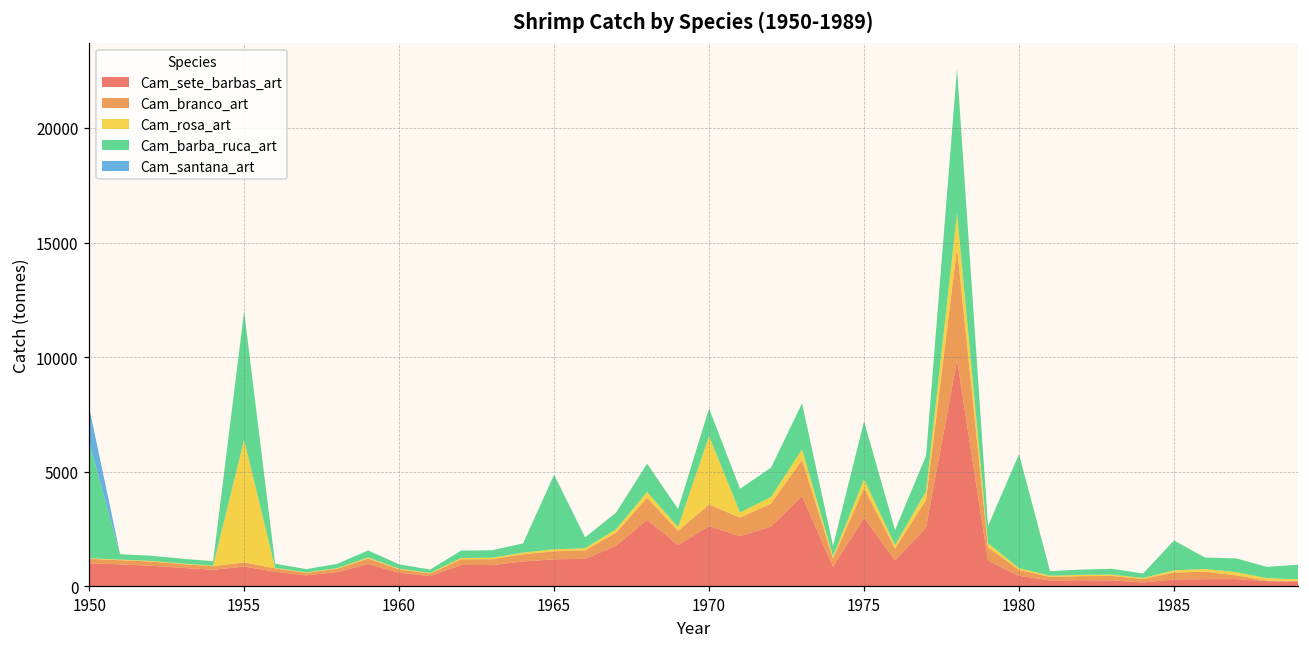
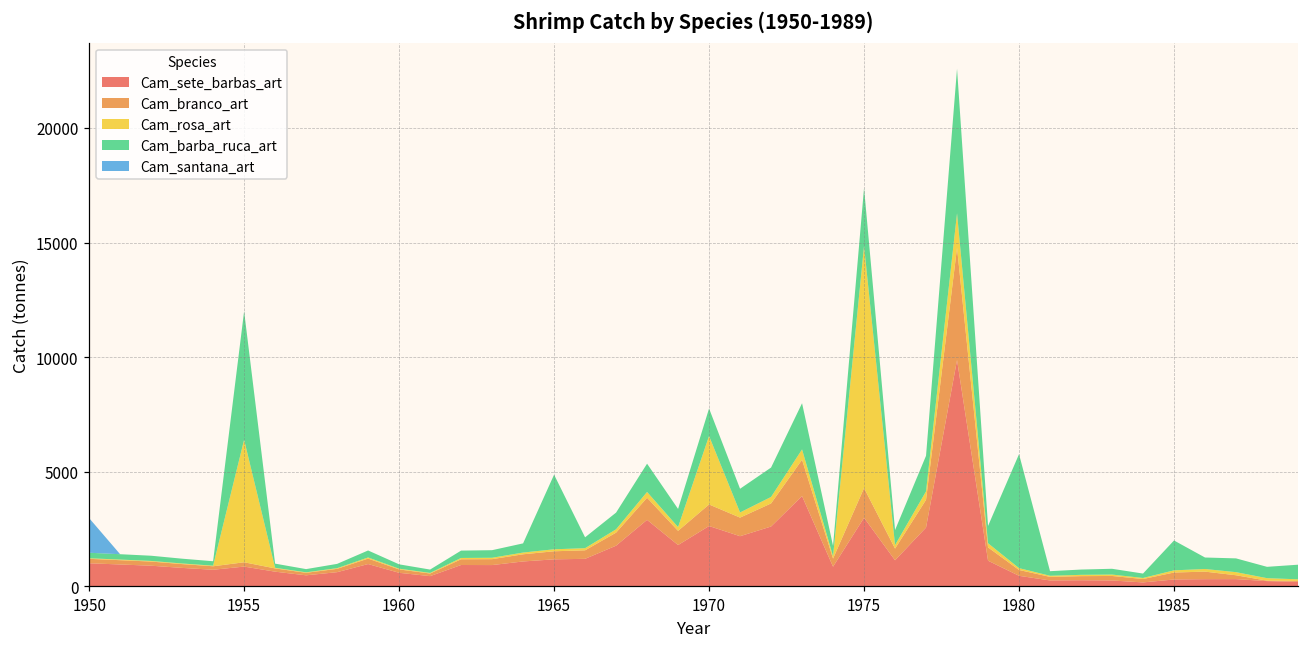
Cam_barba_ruca_art, 1950: 5100 -> 200
Cam_rosa_art, 1975: 400 -> 10600
